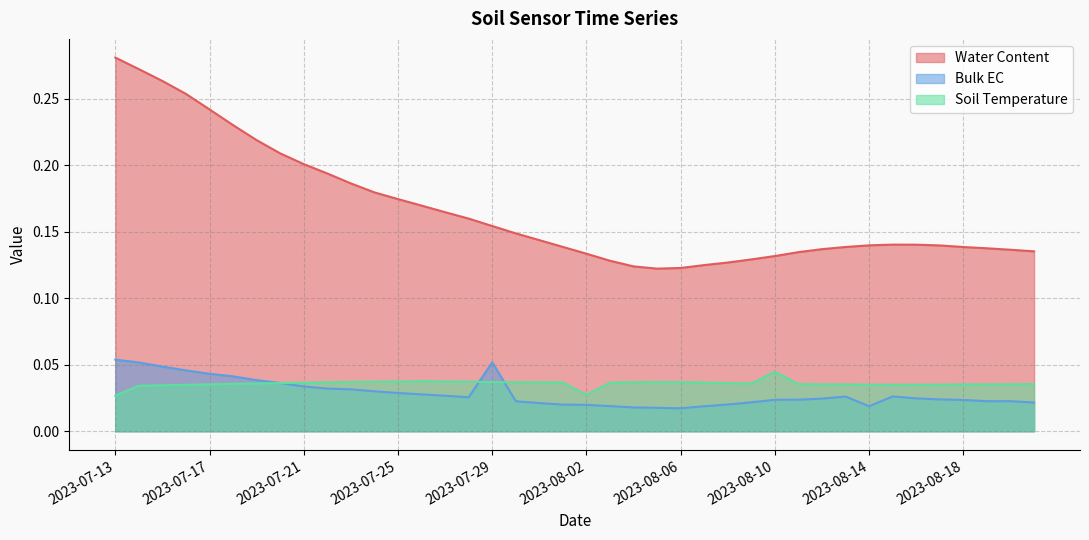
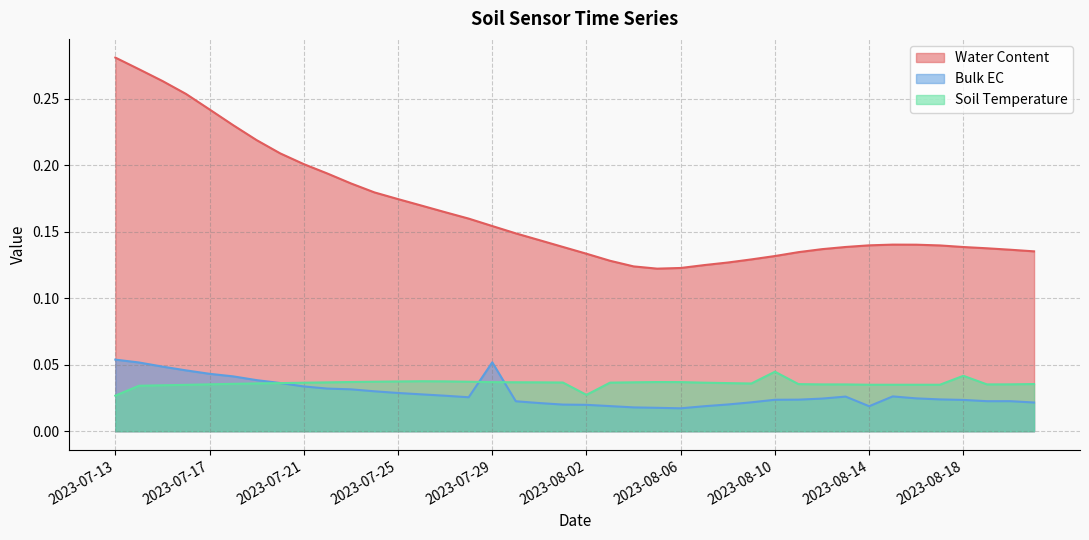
Soil Temperature, 2023-08-18: 0.035 -> 0.042
